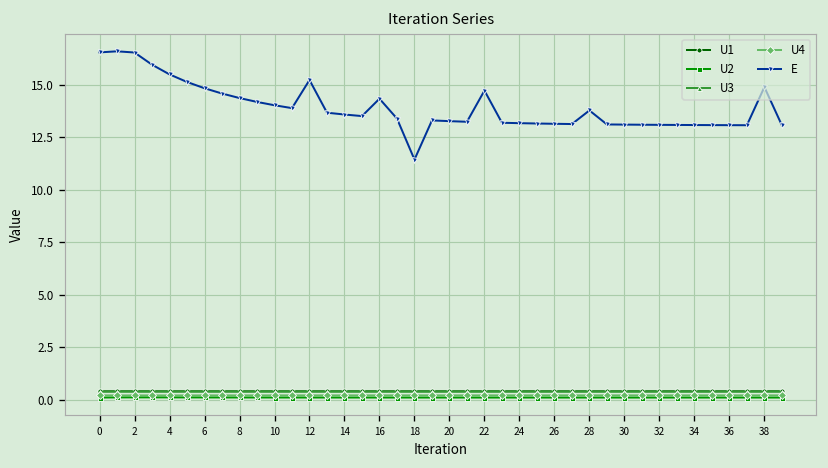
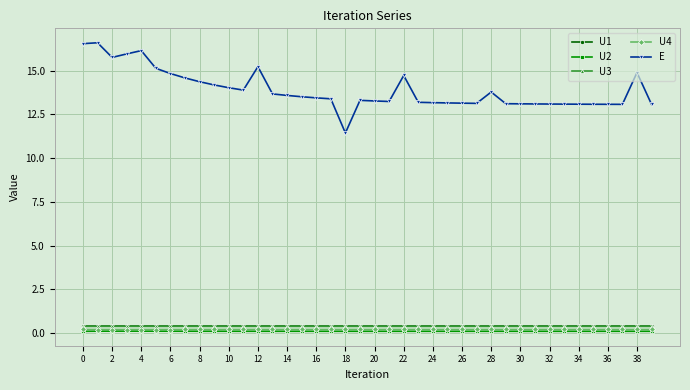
E, 2: 16.5 -> 15.8
E, 4: 15.5 -> 16.1
E, 16: 14.3 -> 13.4
